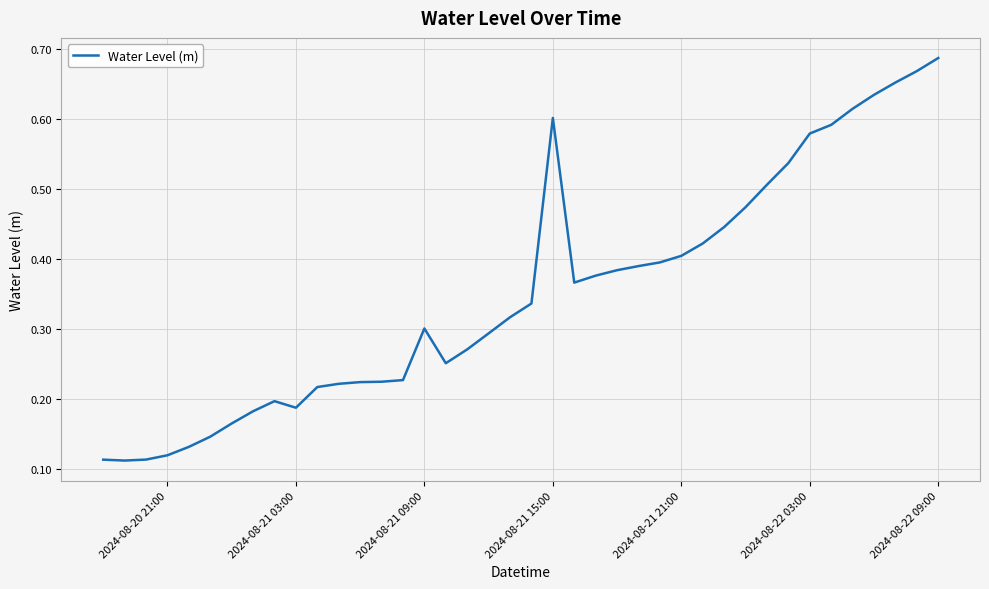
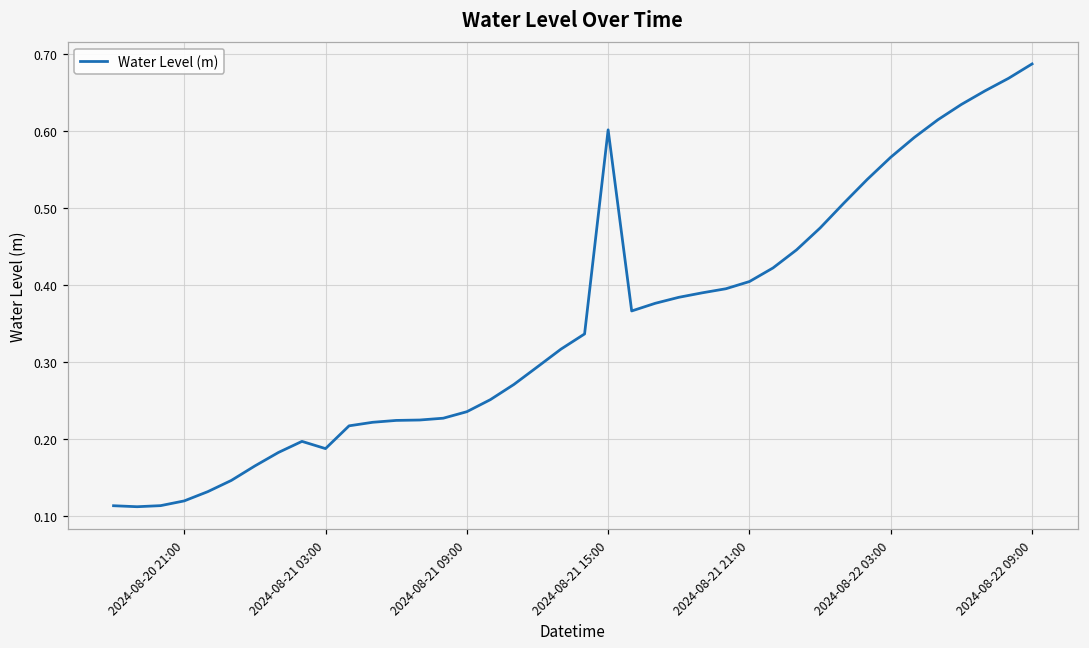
2024-08-21 09:00: 0.30 -> 0.24
2024-08-22 03:00: 0.58 -> 0.57
